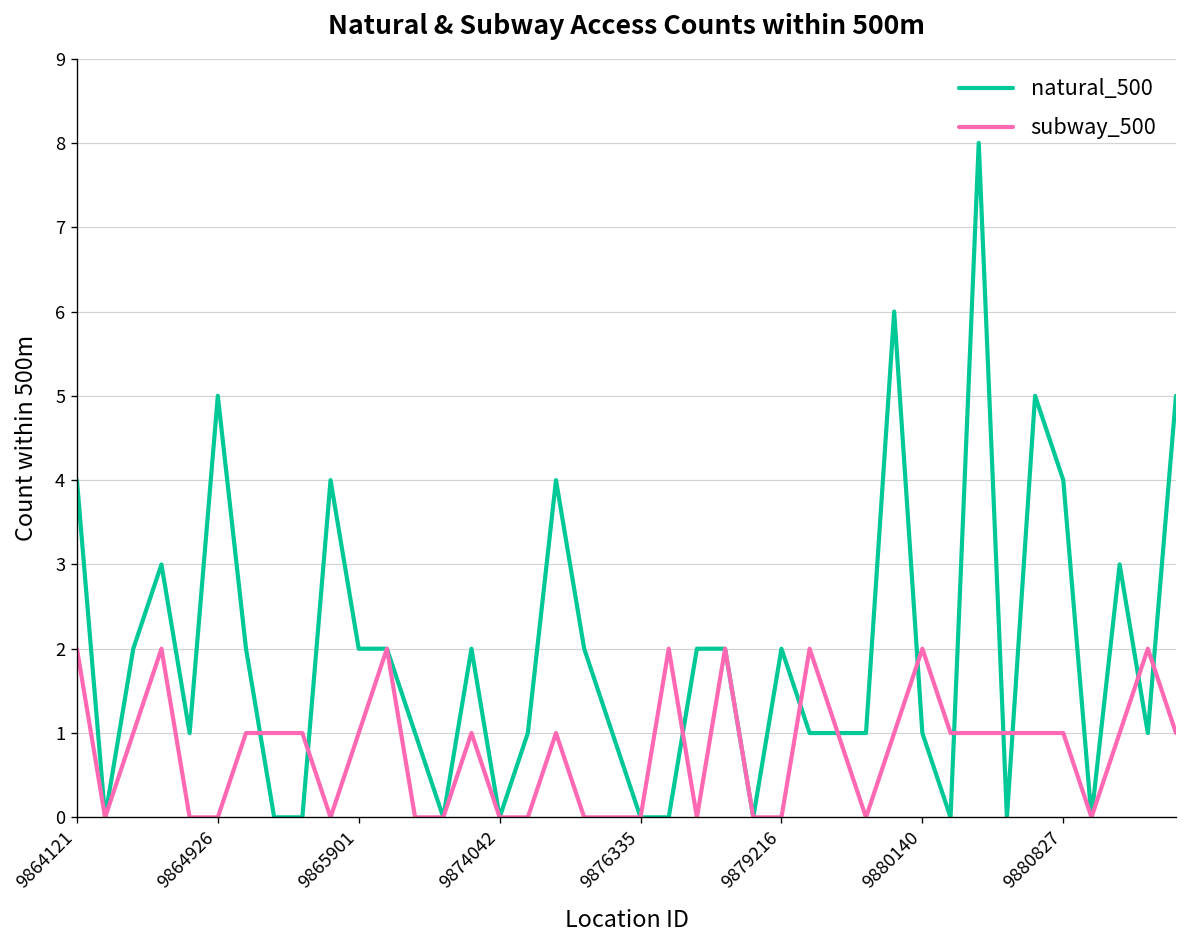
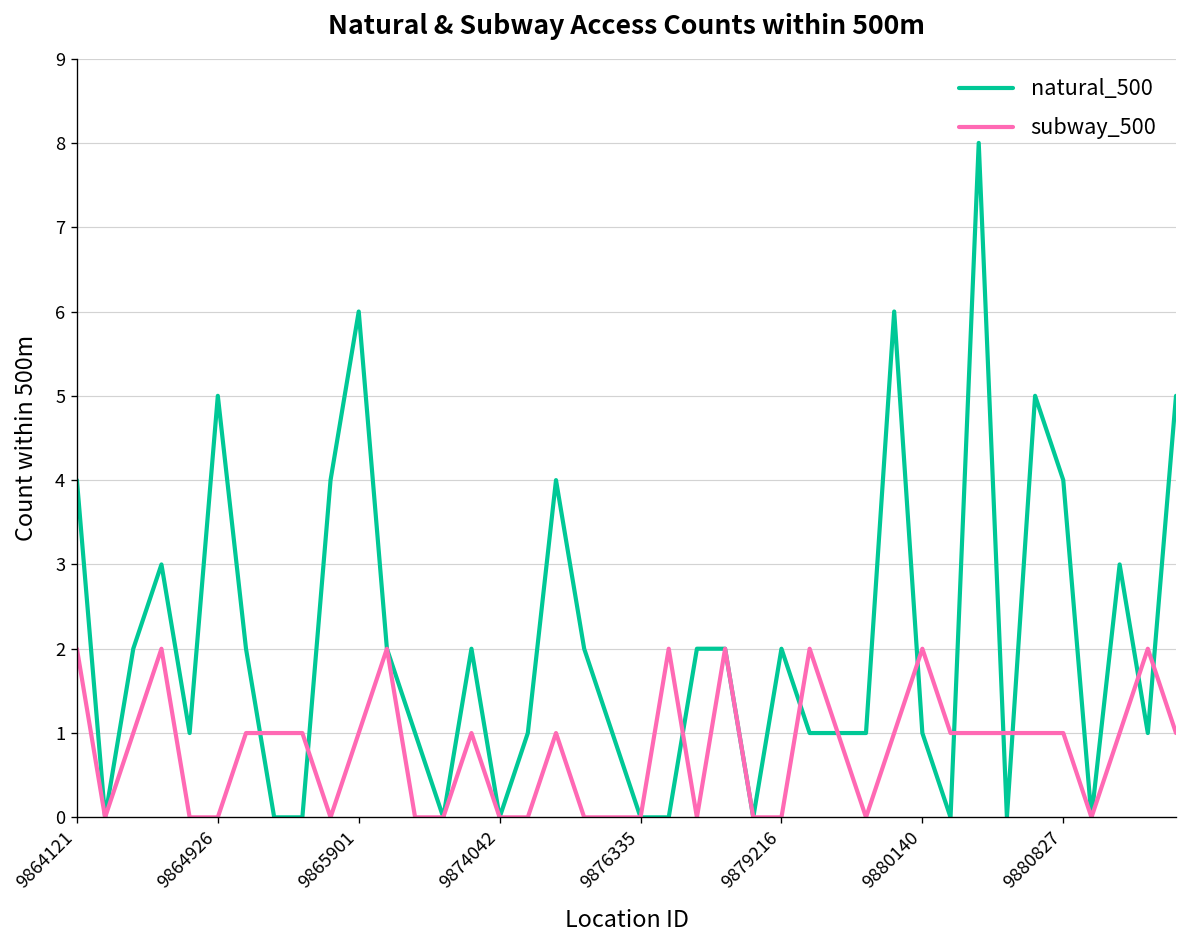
natural_500, 9865901: 2 -> 6
